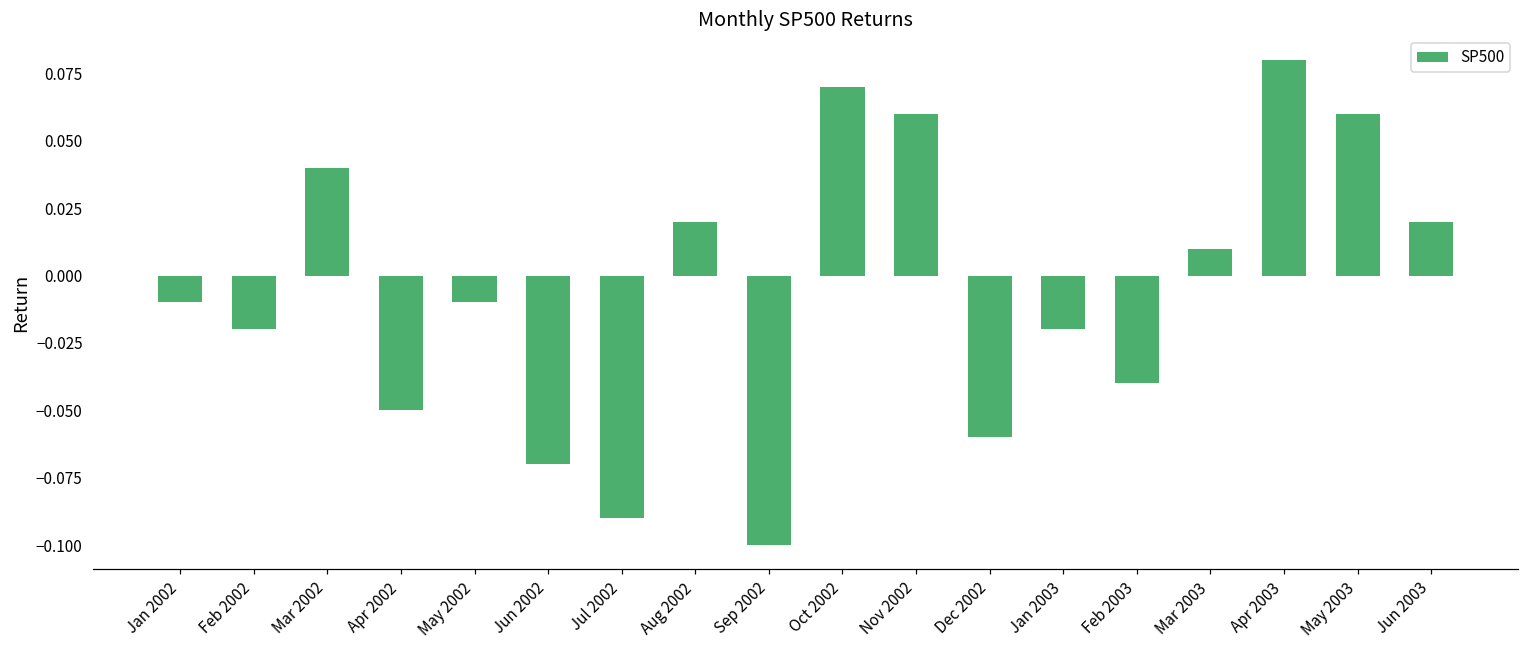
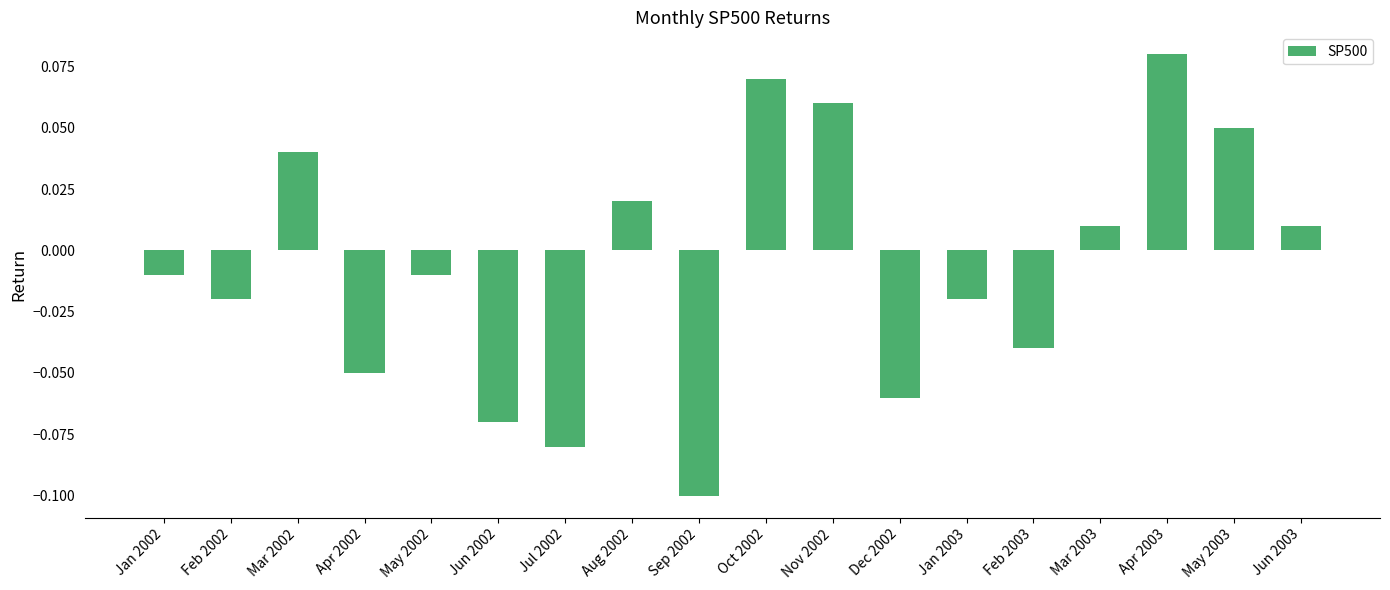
Jul 2002: -0.09 -> -0.08
May 2003: 0.06 -> 0.05
Jun 2003: 0.02 -> 0.01
